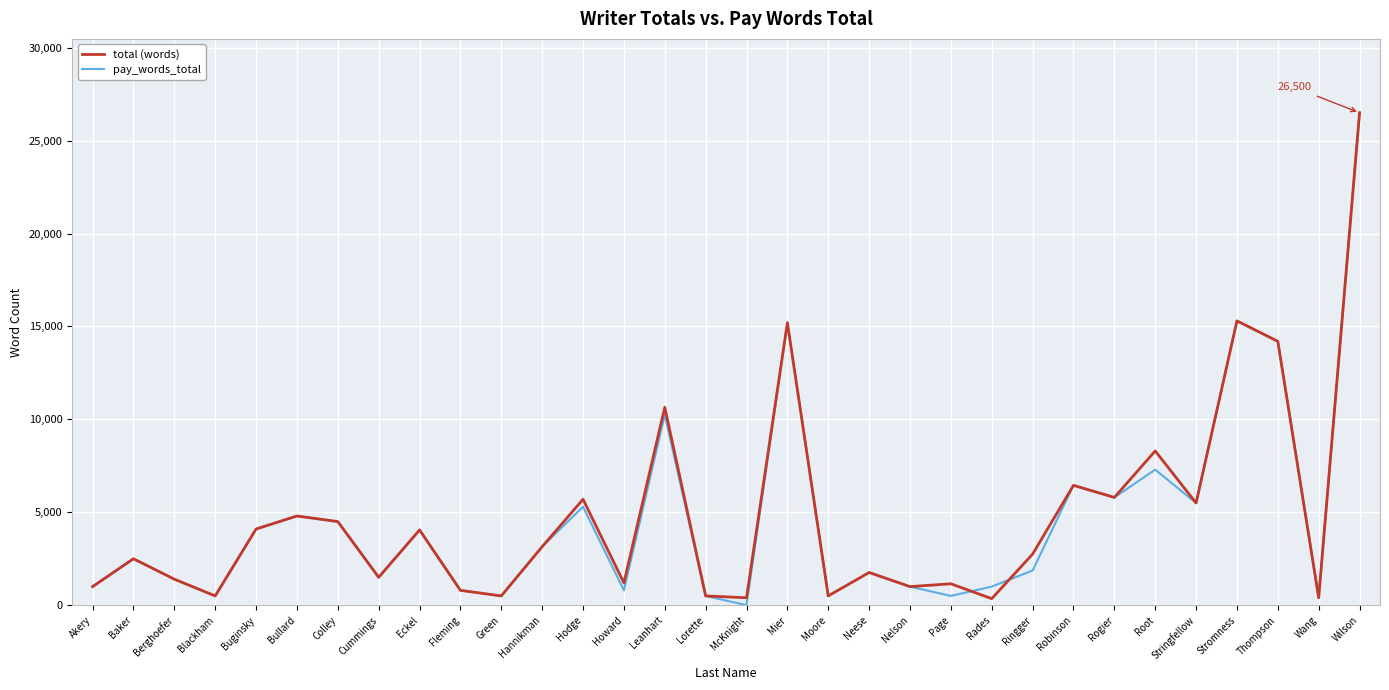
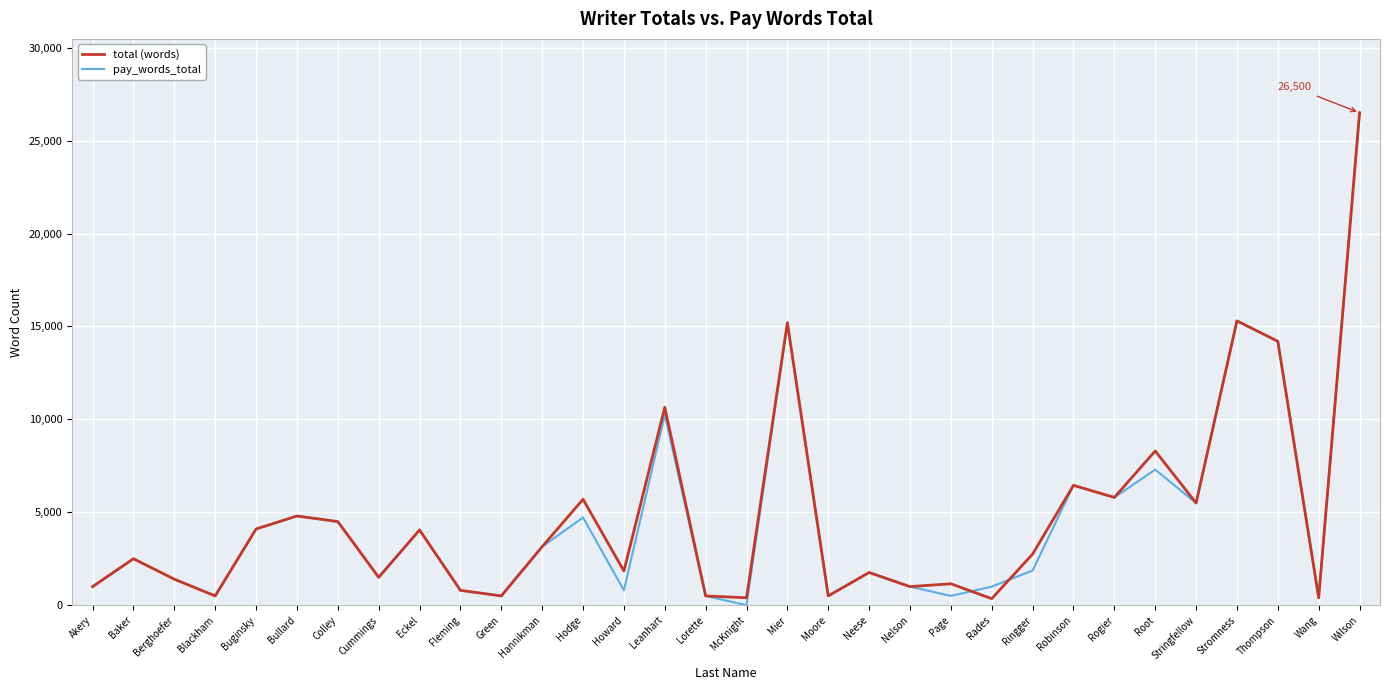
pay_words_total, Hodge: 5,300 -> 4,700
total (words), Howard: 1,200 -> 1,800
